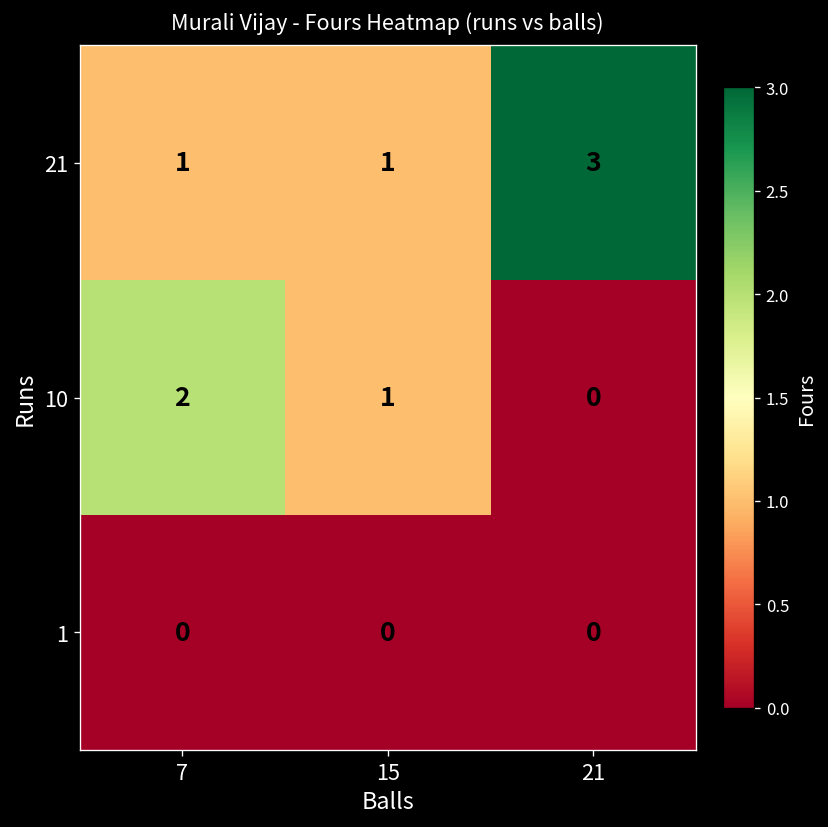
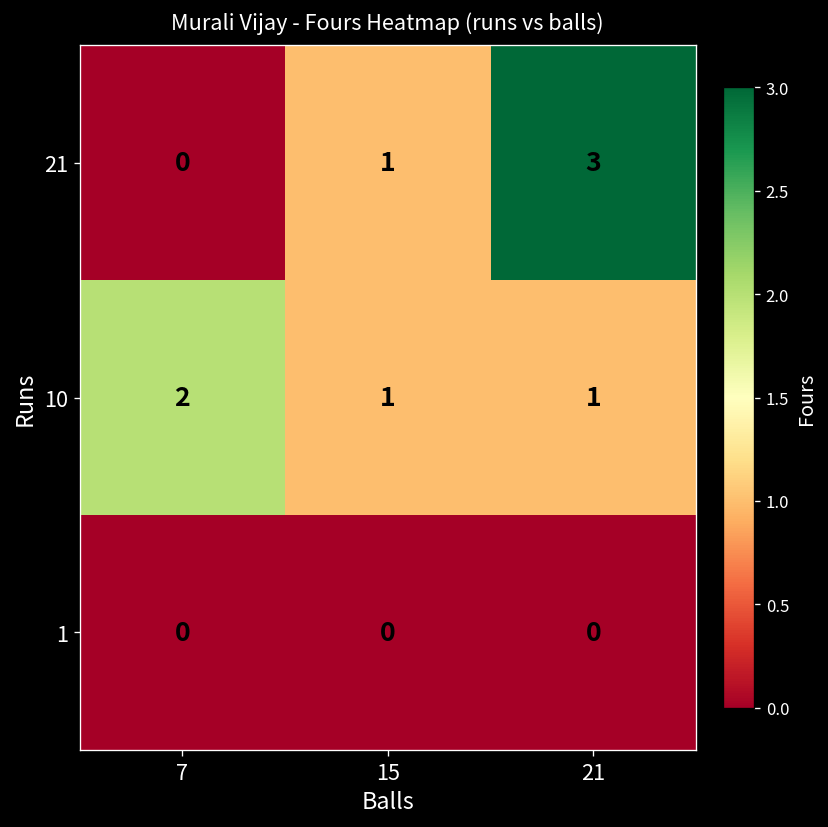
21, 7: 1 -> 0
10, 21: 0 -> 1
